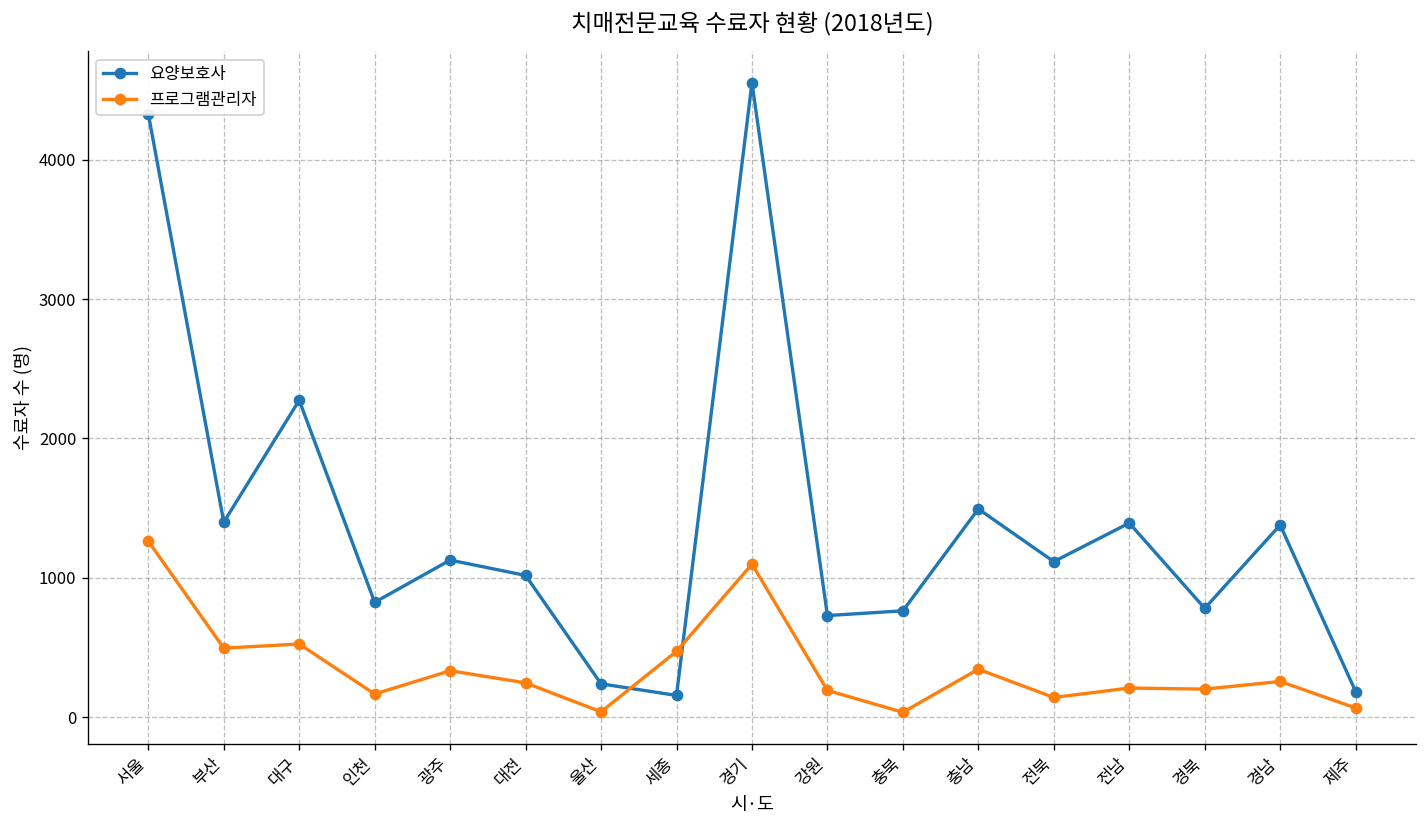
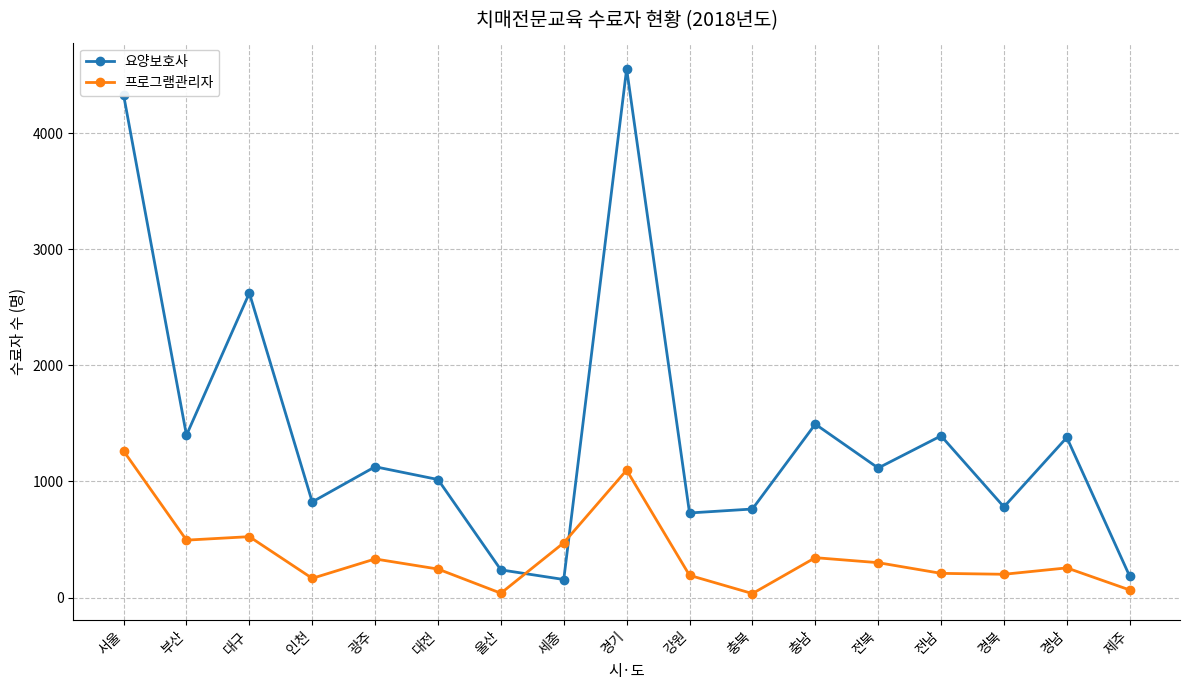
요양보호사, 대구: 2270 -> 2620
프로그램관리자, 전북: 140 -> 300
